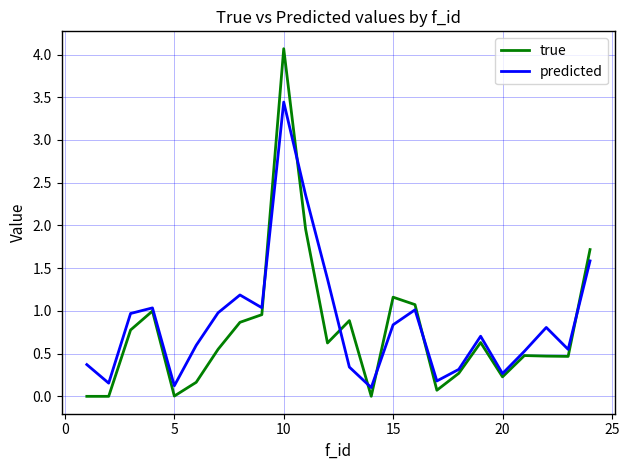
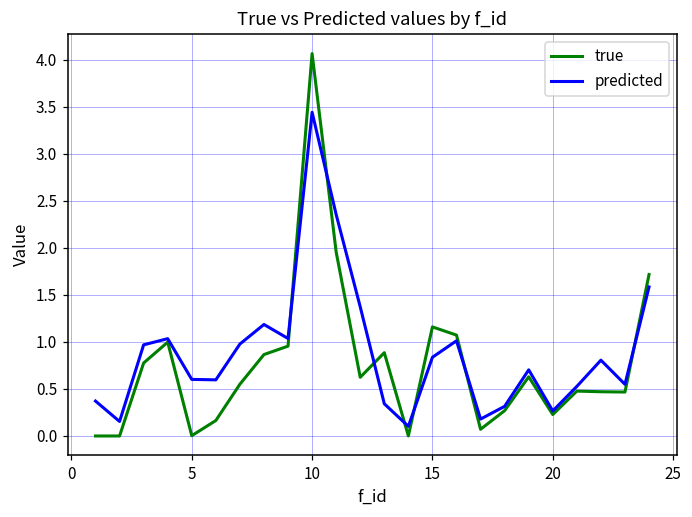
predicted, 5: 0.1 -> 0.6
